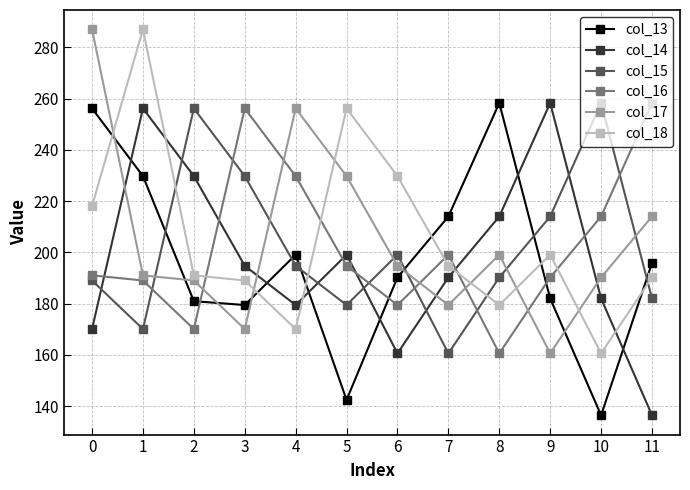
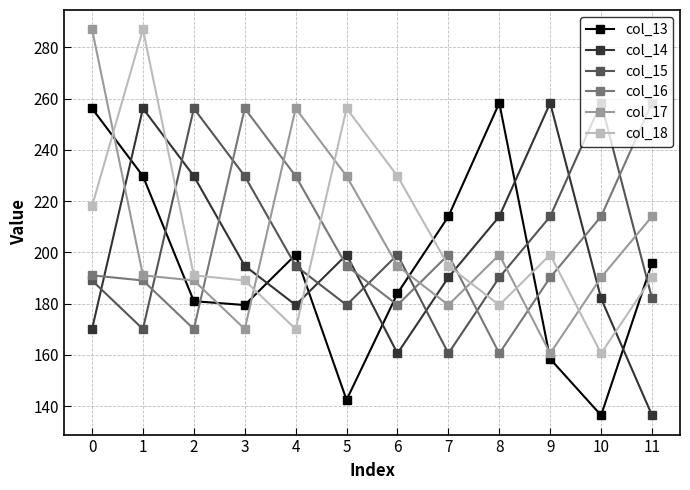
col_13, 6: 190 -> 184
col_13, 9: 182 -> 158
